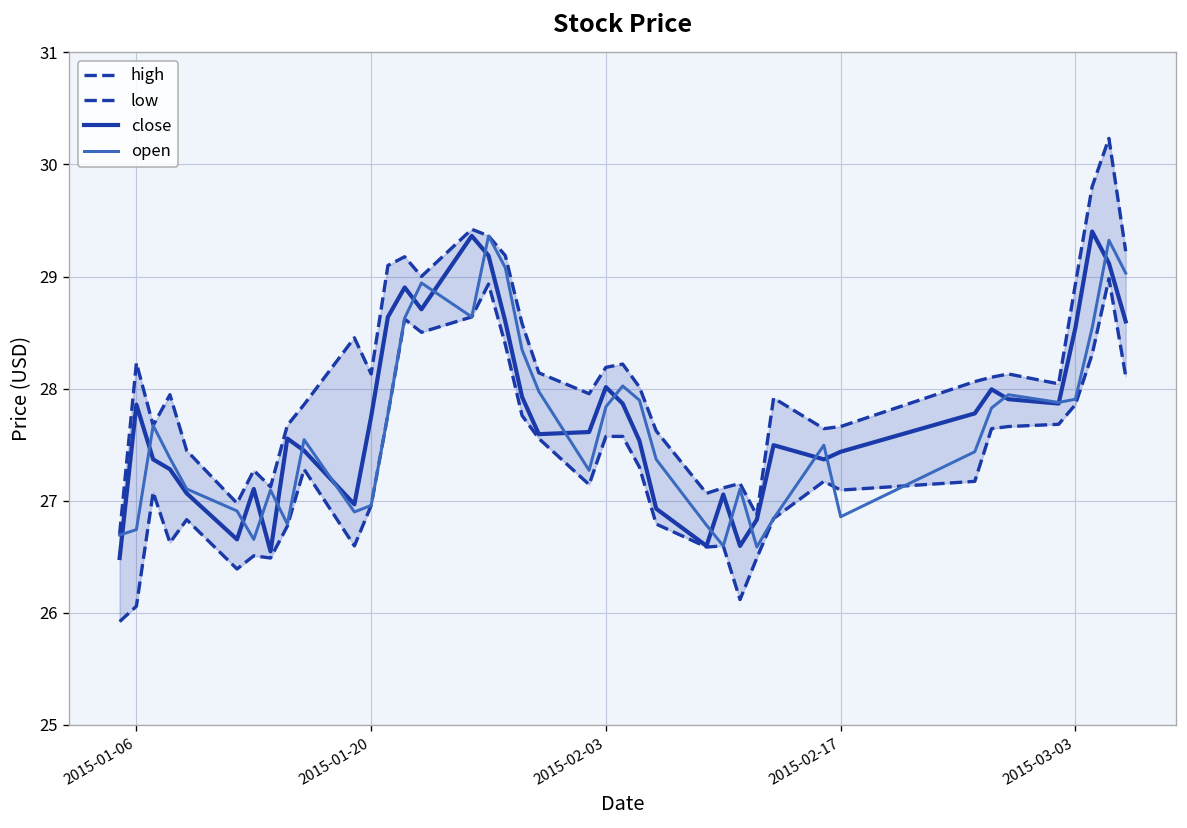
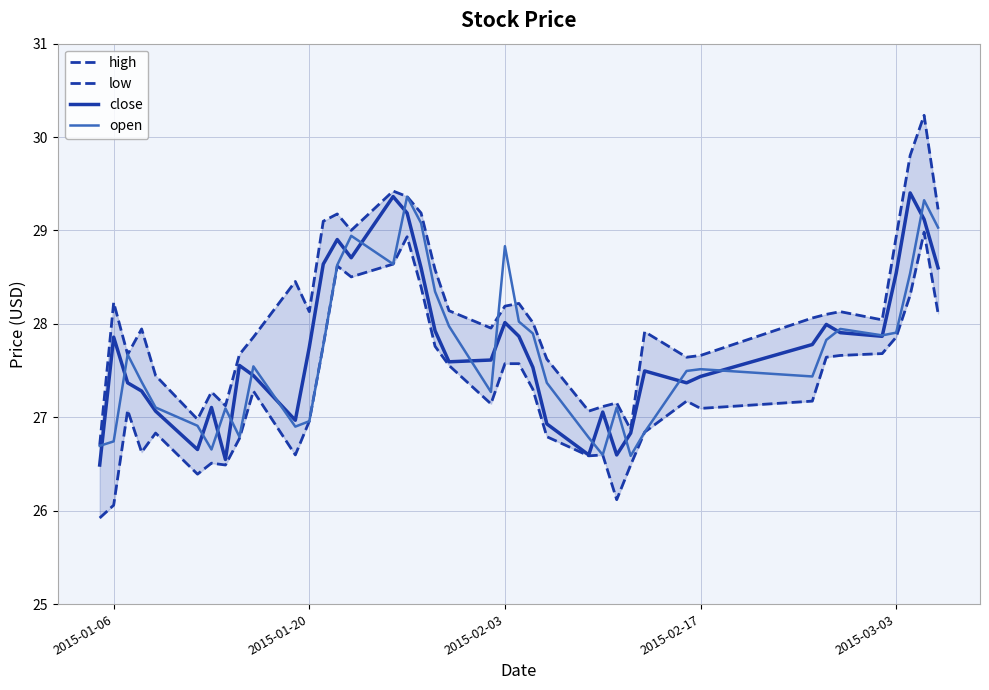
open, 2015-02-03: 27.8 -> 28.8
open, 2015-02-17: 26.9 -> 27.5
